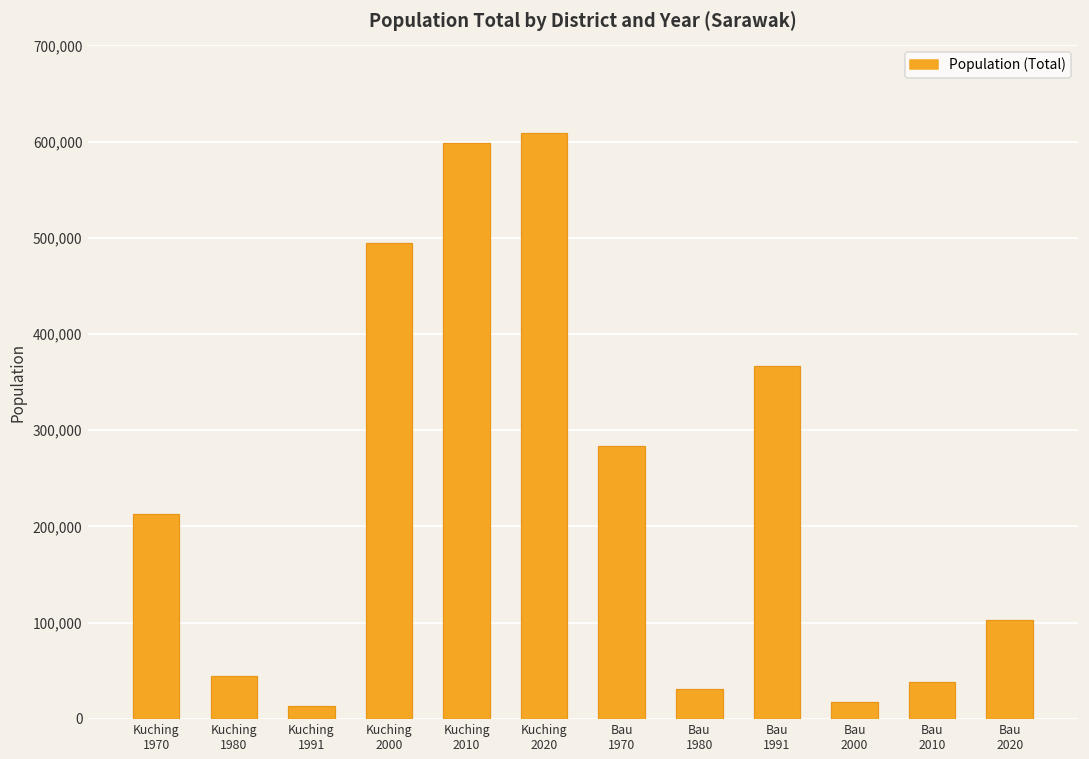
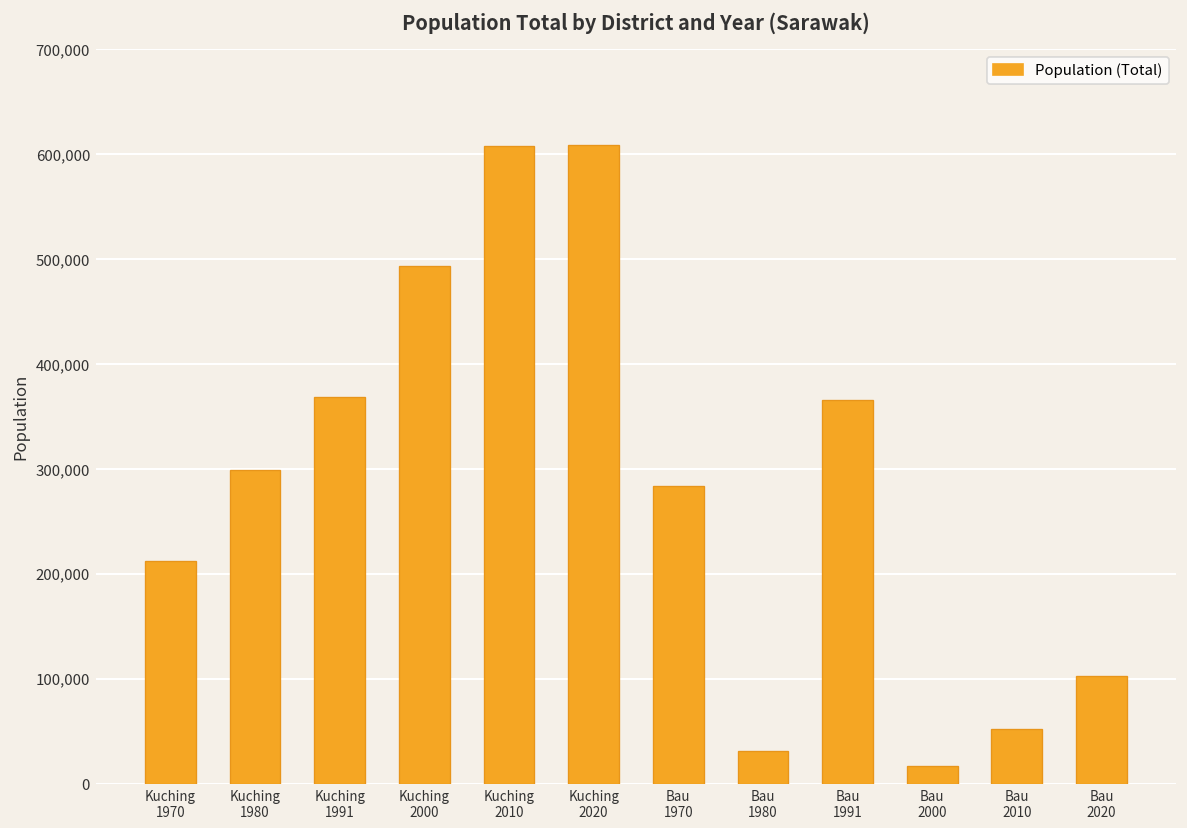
Kuching 1980: 40,000 -> 300,000
Kuching 1991: 10,000 -> 370,000
Kuching 2010: 600,000 -> 610,000
Bau 2010: 40,000 -> 50,000
